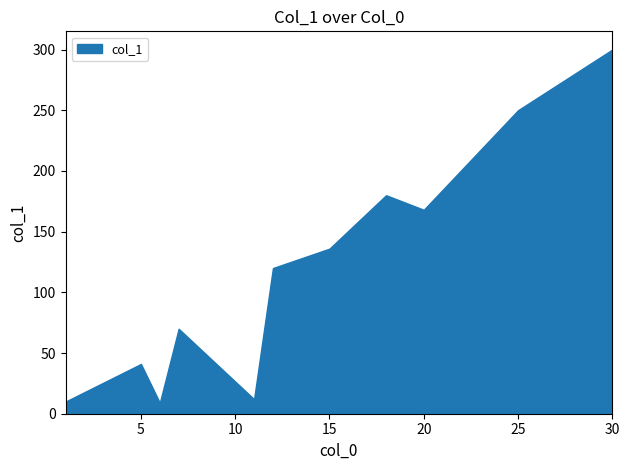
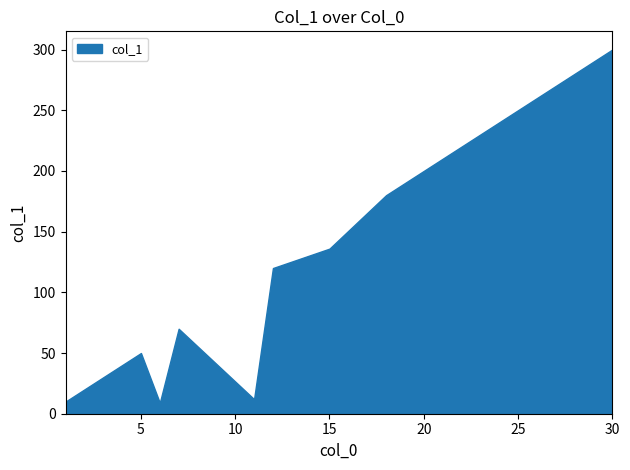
5: 41 -> 50
20: 168 -> 200
